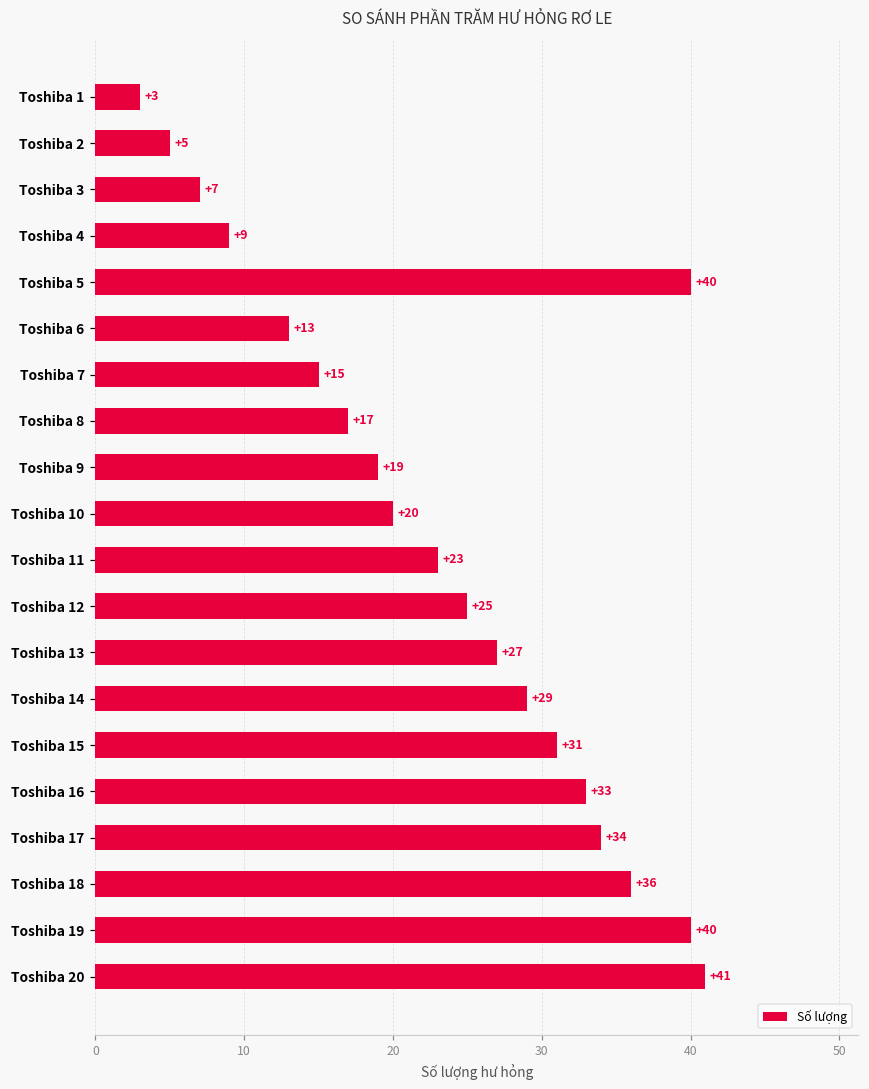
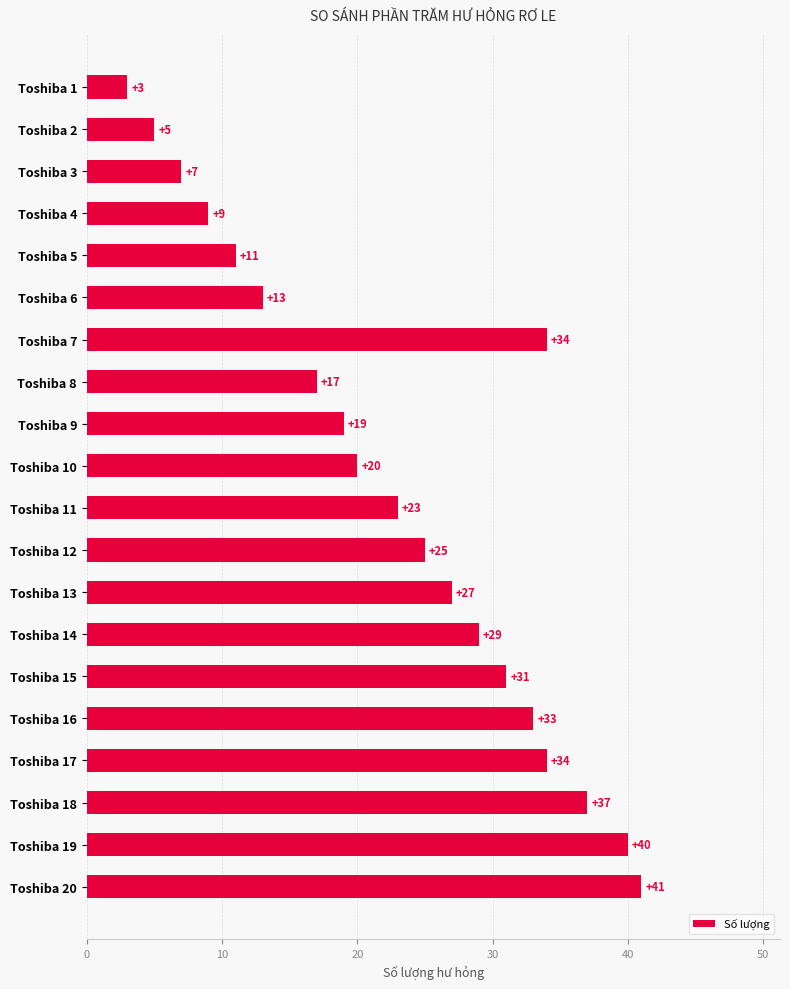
Toshiba 5: +40 -> +11
Toshiba 7: +15 -> +34
Toshiba 18: +36 -> +37
